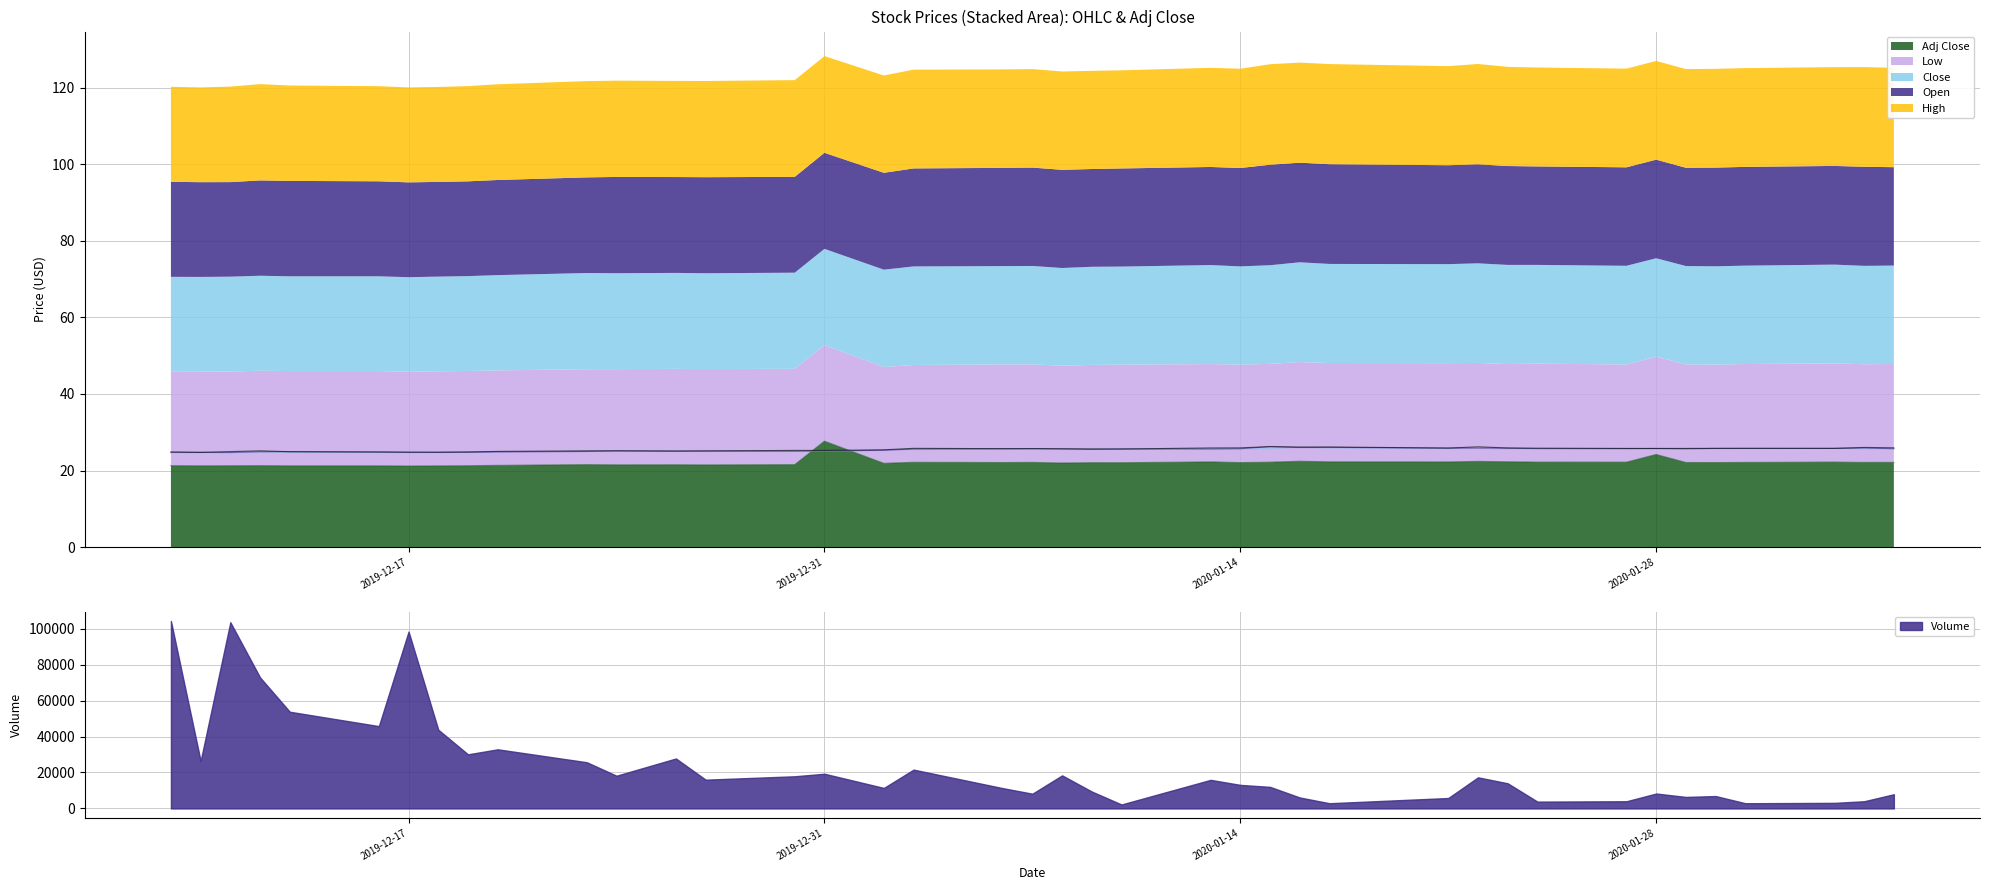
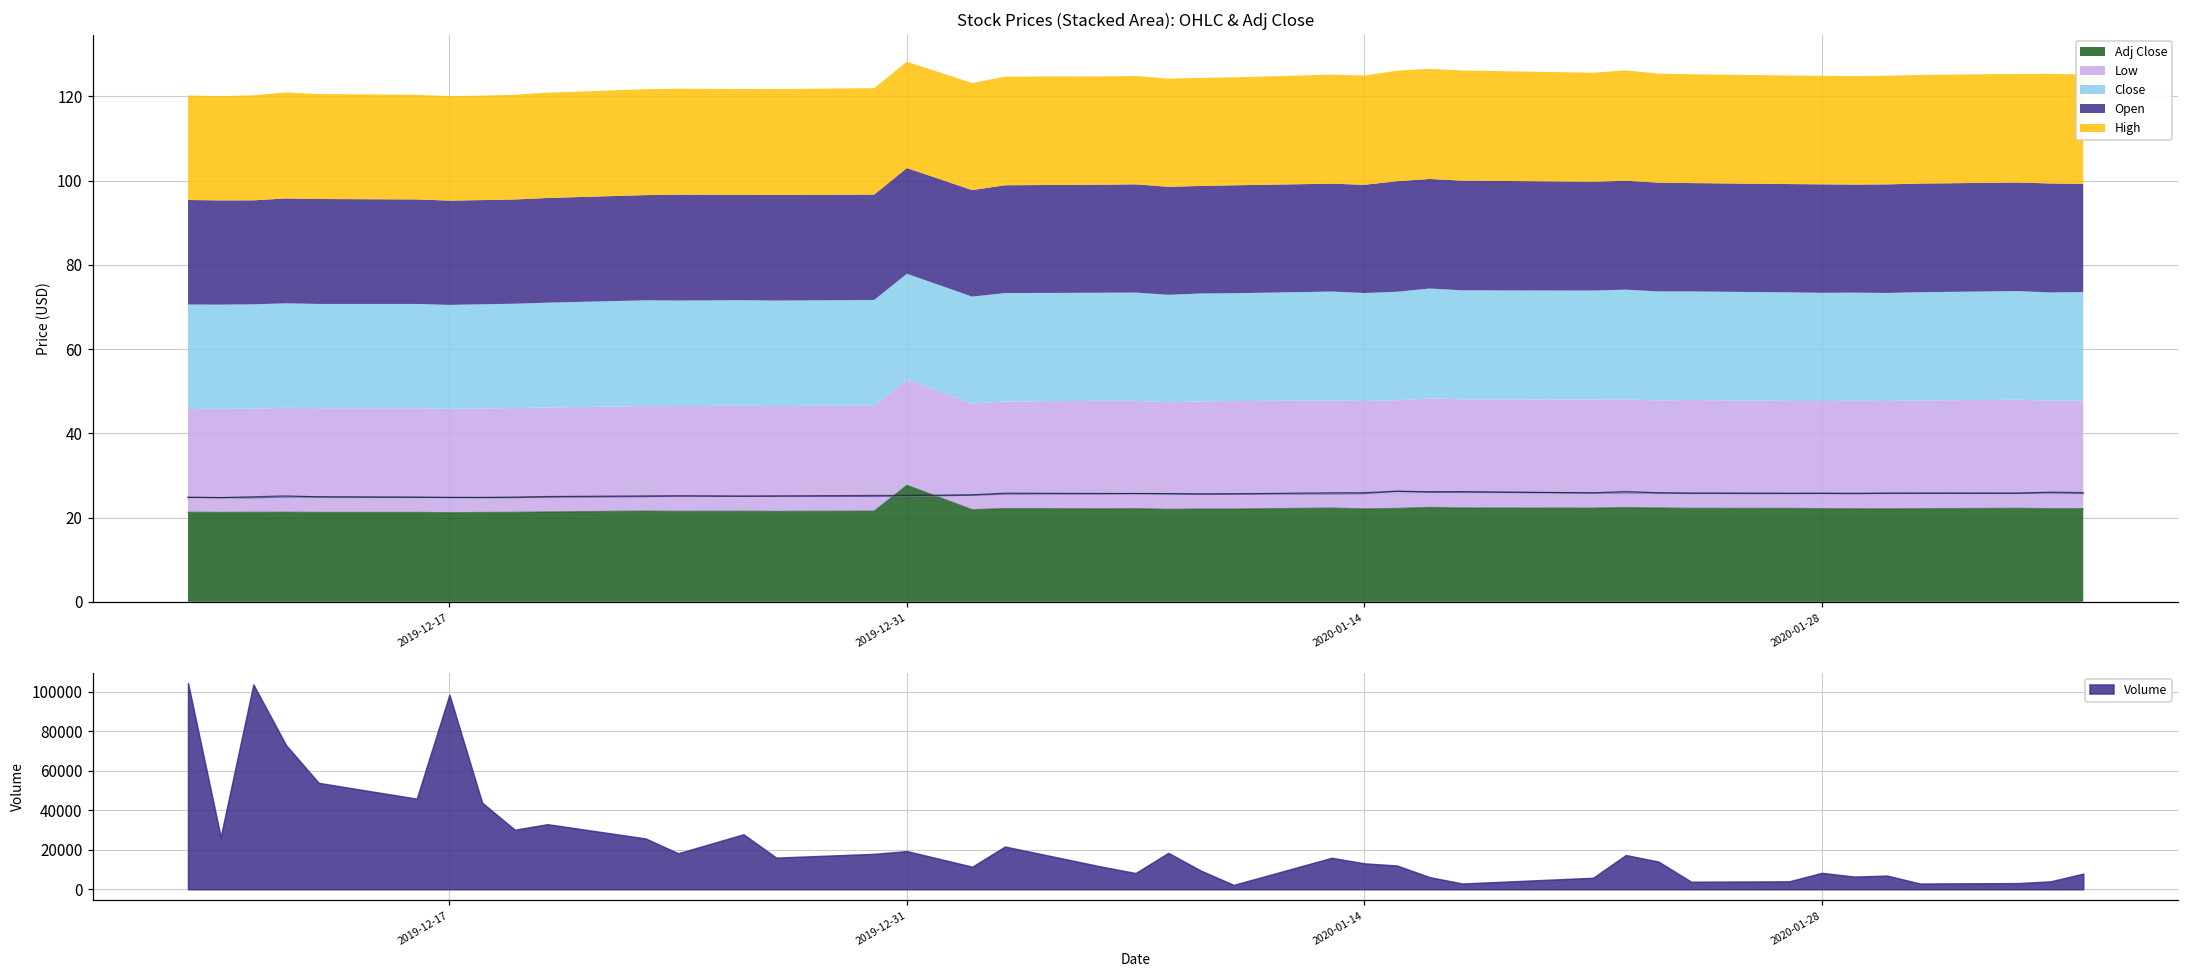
Stock Prices (Stacked Area): OHLC & Adj Close, Adj Close, 2020-01-28: 24 -> 22
